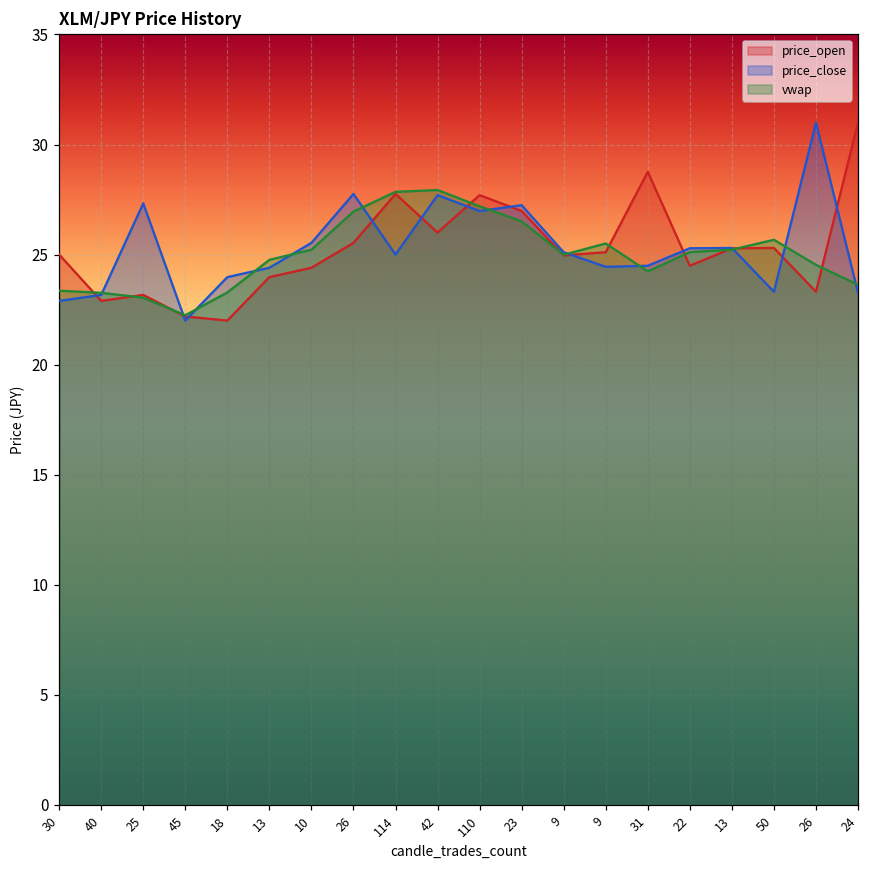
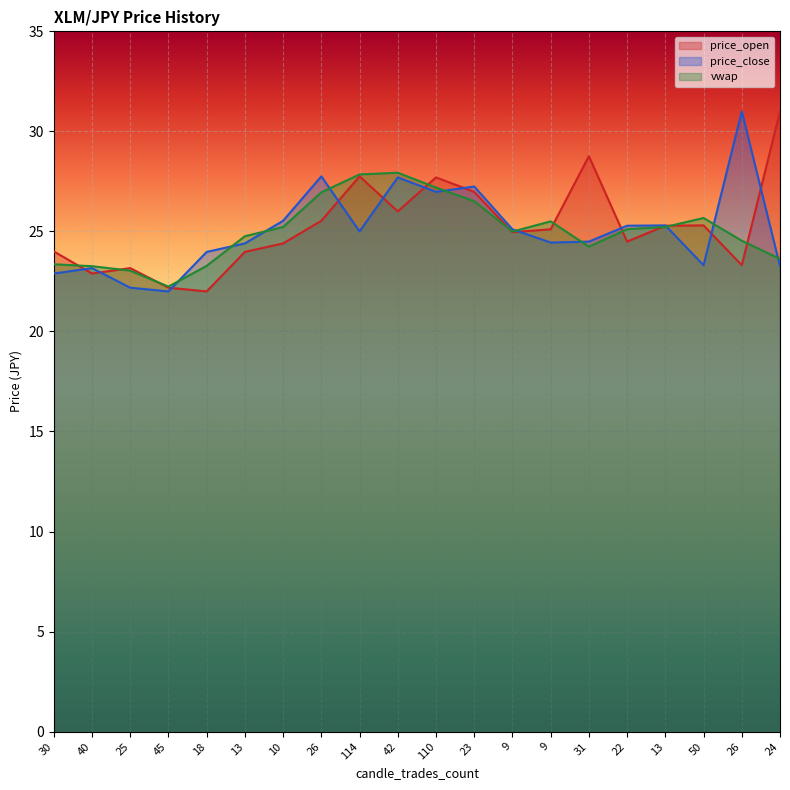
price_open, 30: 25 -> 24
price_close, 25: 27.3 -> 22.2
